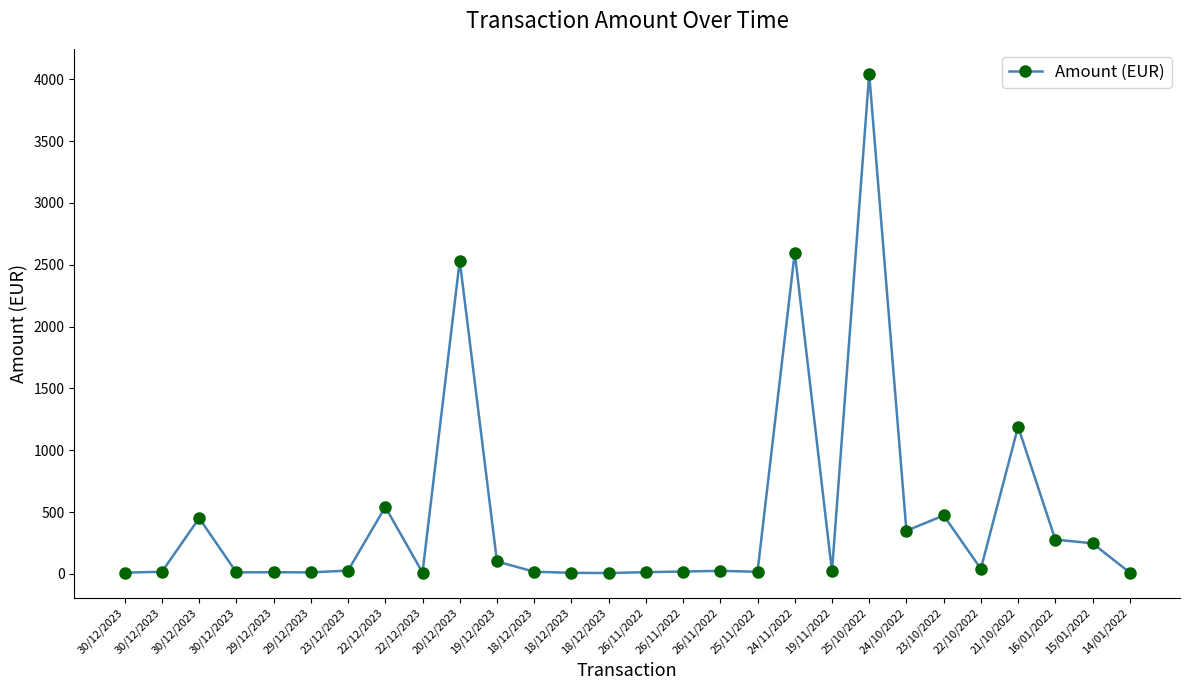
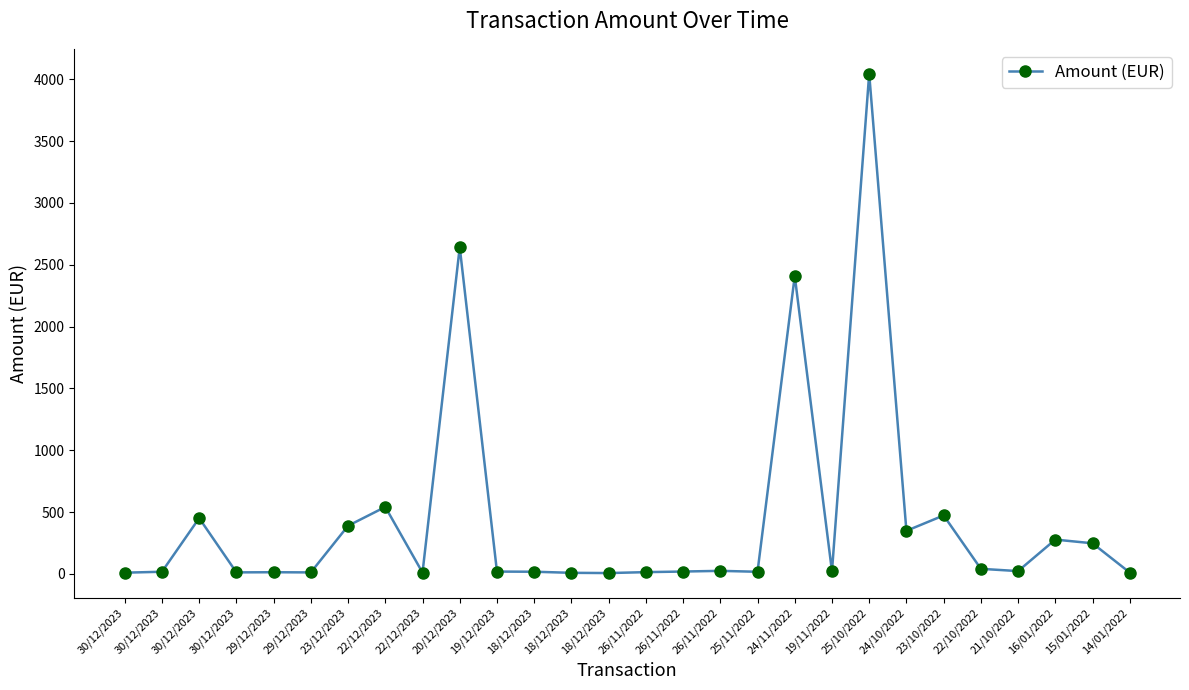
23/12/2023: 30 -> 390
20/12/2023: 2530 -> 2640
19/12/2023: 100 -> 20
24/11/2022: 2600 -> 2410
21/10/2022: 1190 -> 20
